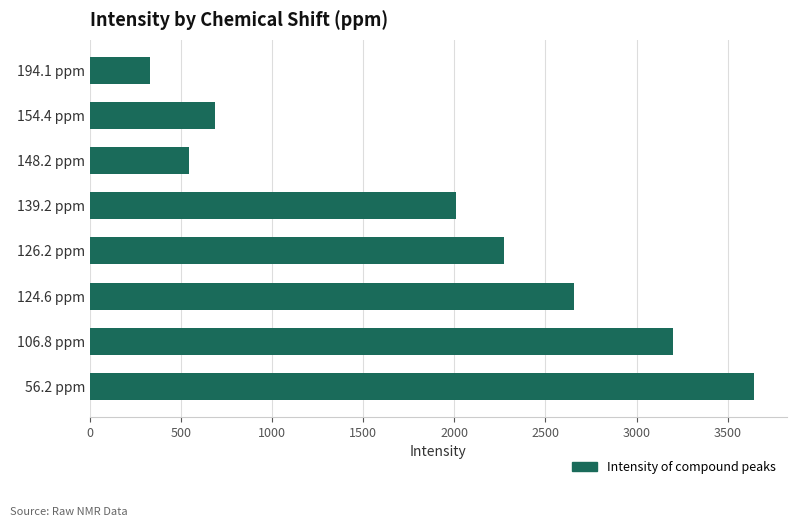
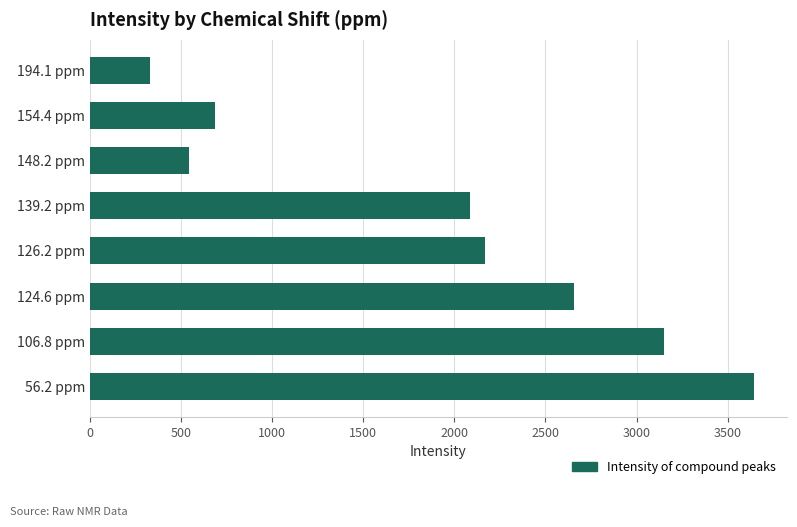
139.2 ppm: 2010 -> 2090
126.2 ppm: 2270 -> 2170
106.8 ppm: 3200 -> 3150
